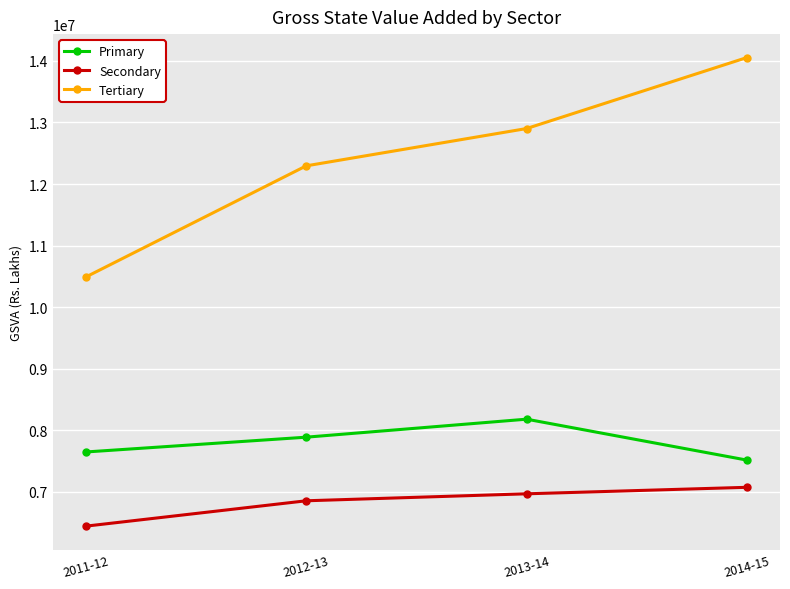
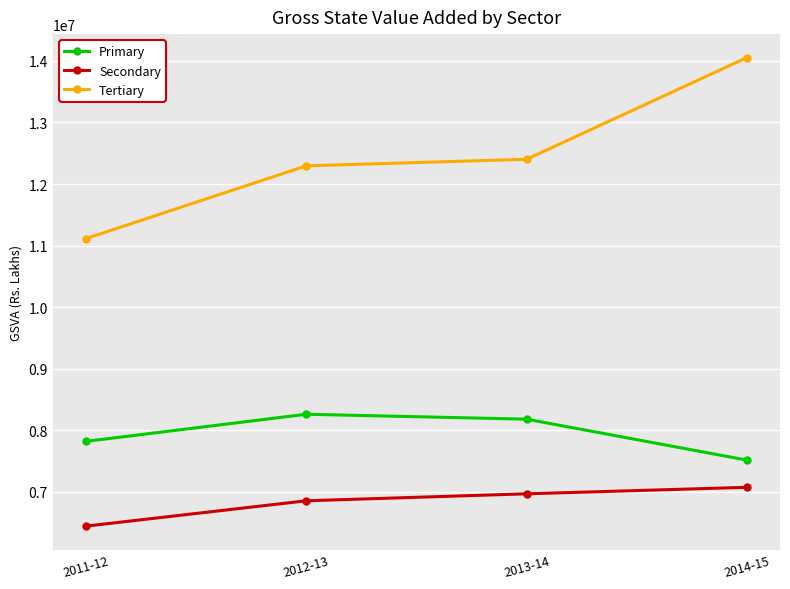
Primary, 2011-12: 7600000 -> 7800000
Tertiary, 2011-12: 10500000 -> 11100000
Primary, 2012-13: 7900000 -> 8300000
Tertiary, 2013-14: 12900000 -> 12400000
